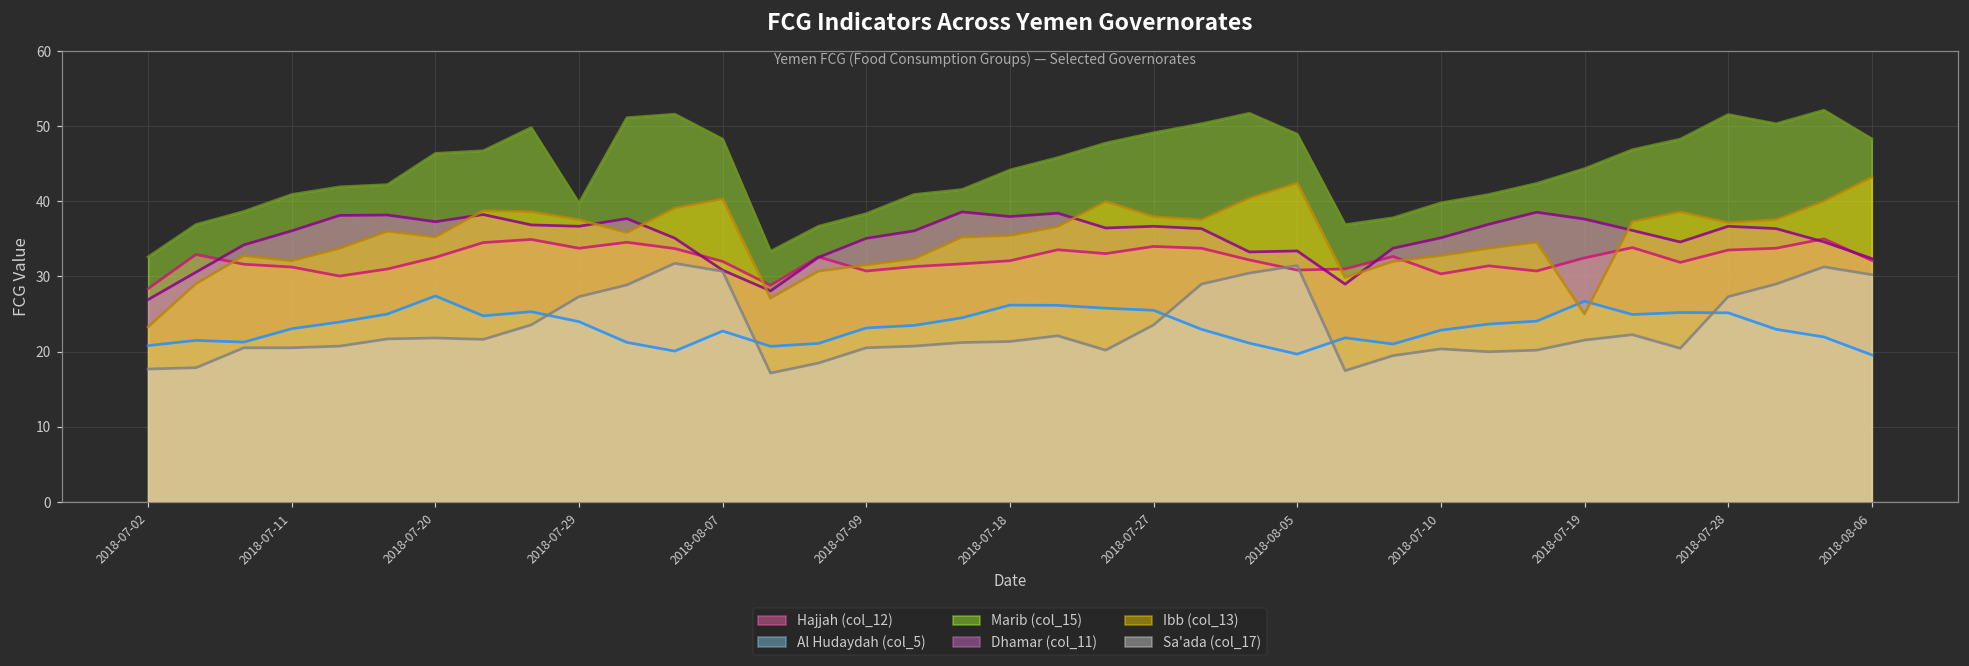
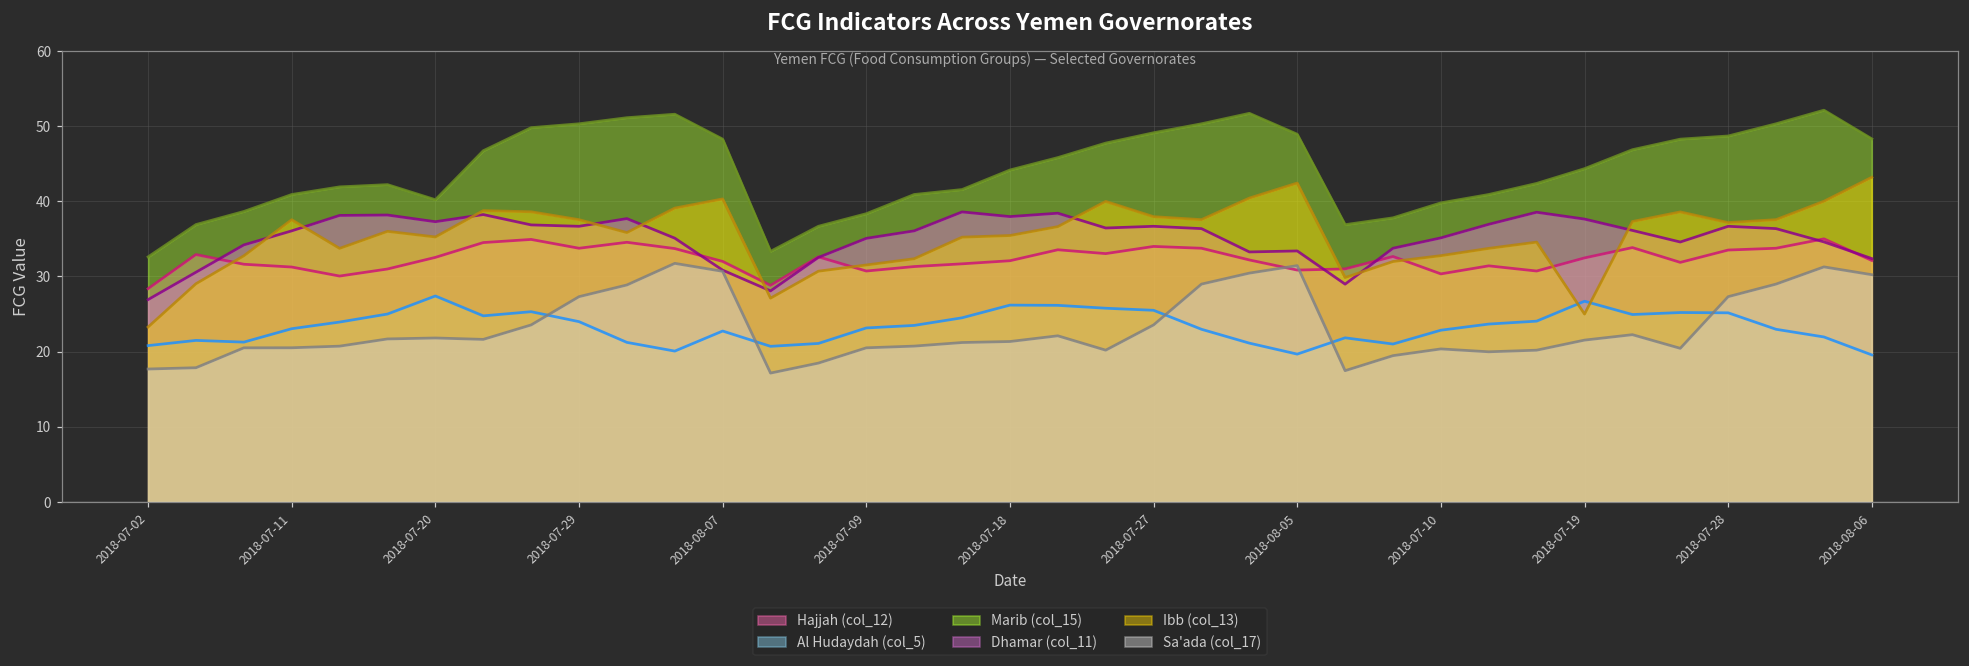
Ibb (col_13), 2018-07-11: 32 -> 38
Marib (col_15), 2018-07-20: 46 -> 40
Marib (col_15), 2018-07-29: 40 -> 50
Marib (col_15), 2018-07-28: 52 -> 49
